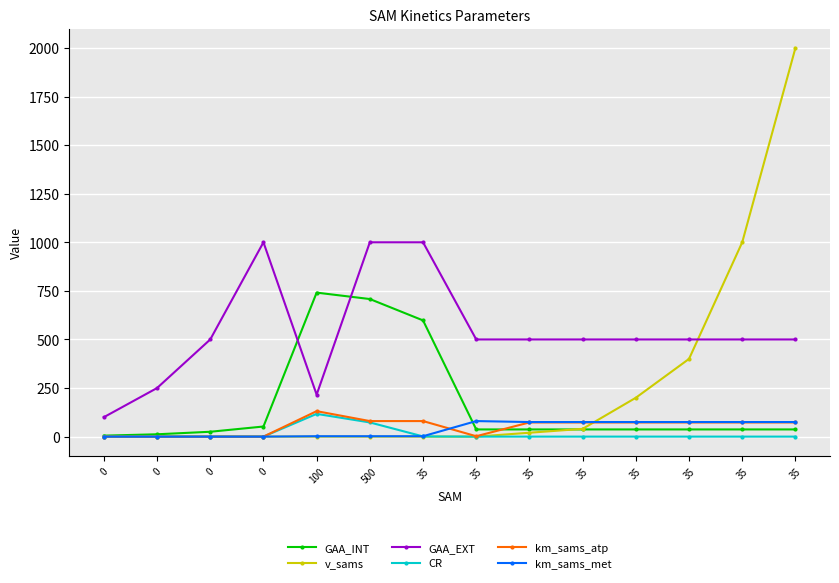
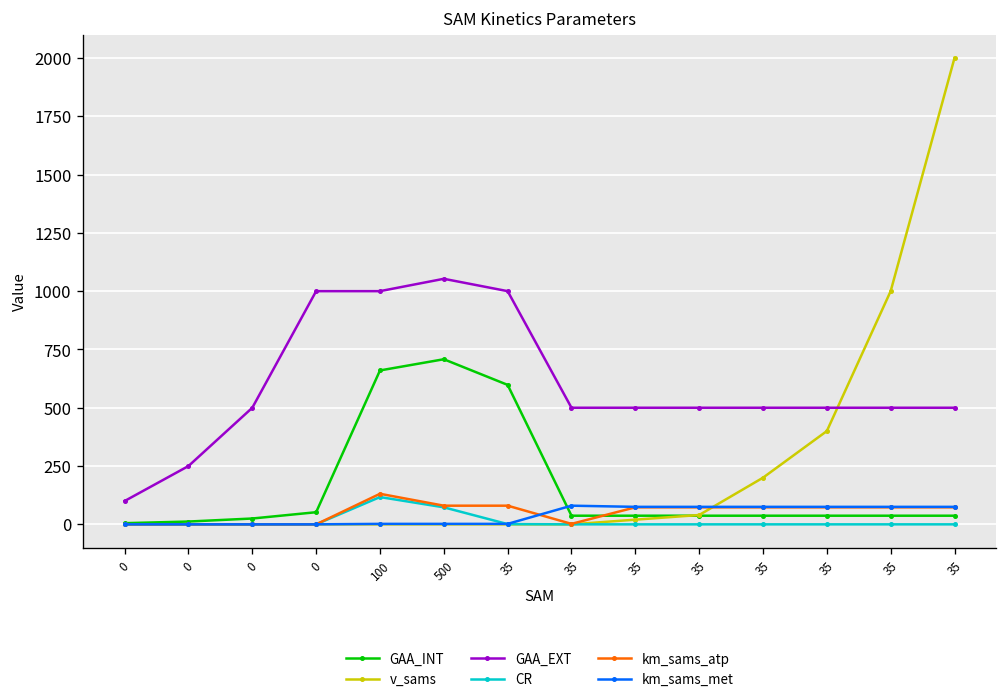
GAA_INT, 100: 740 -> 660
GAA_EXT, 100: 220 -> 1000
GAA_EXT, 500: 1000 -> 1050
